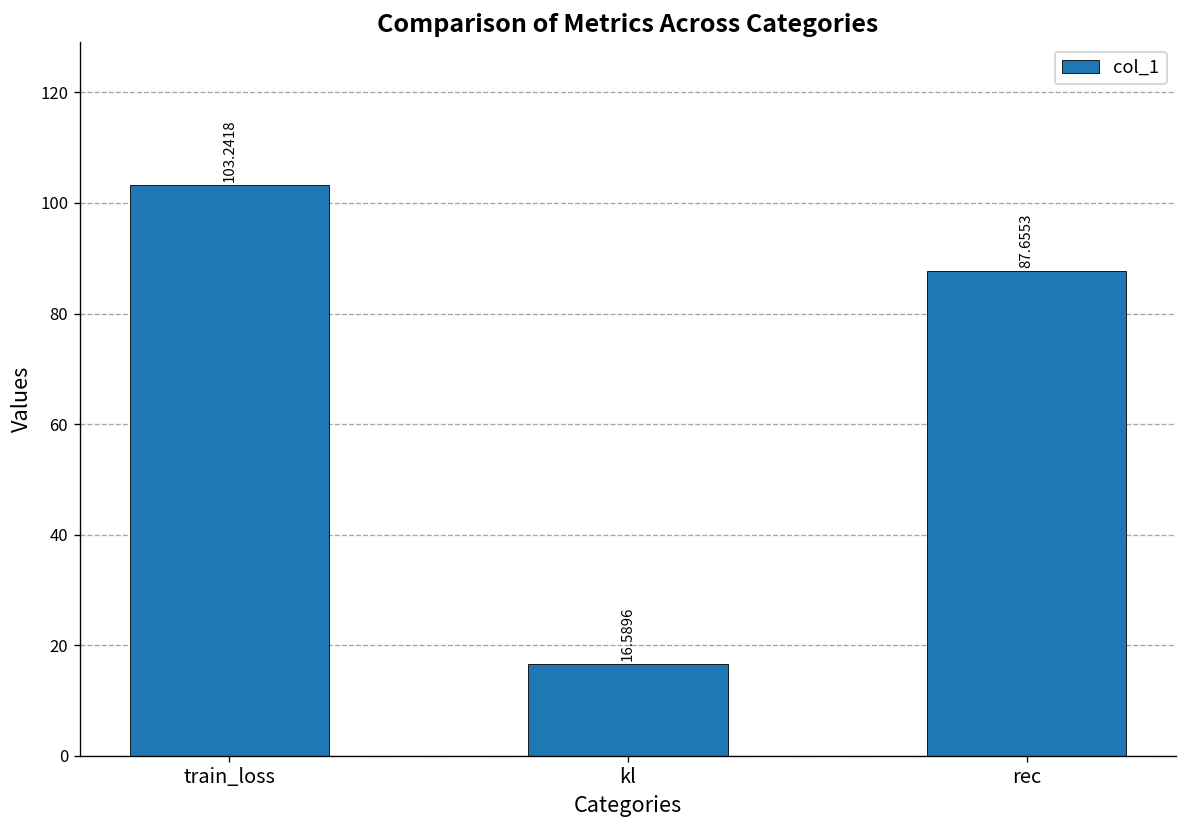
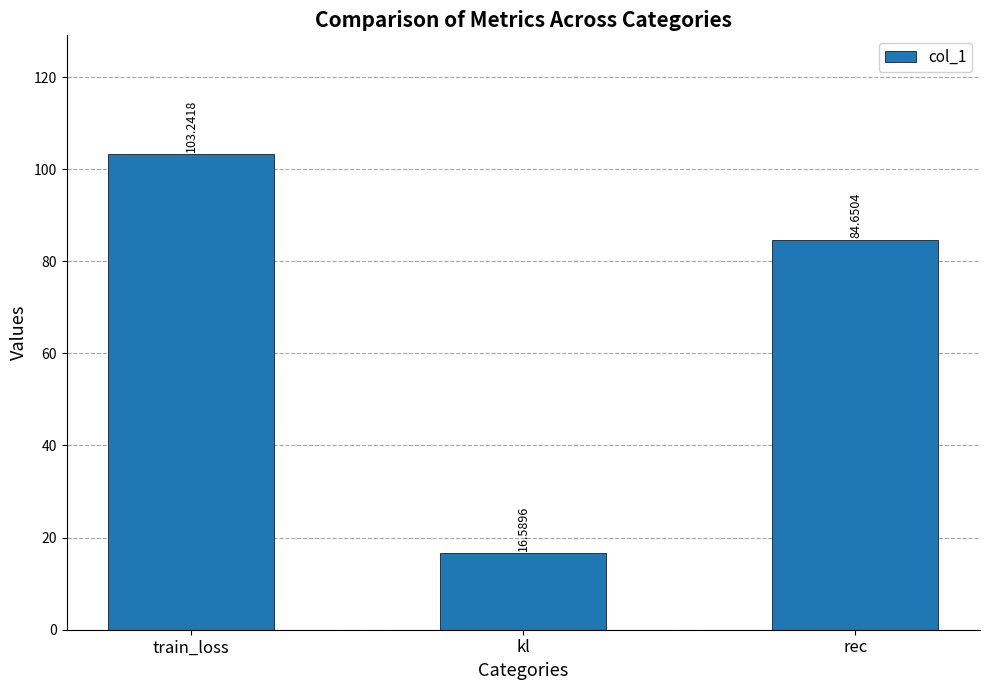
rec: 87.6553 -> 84.6504
